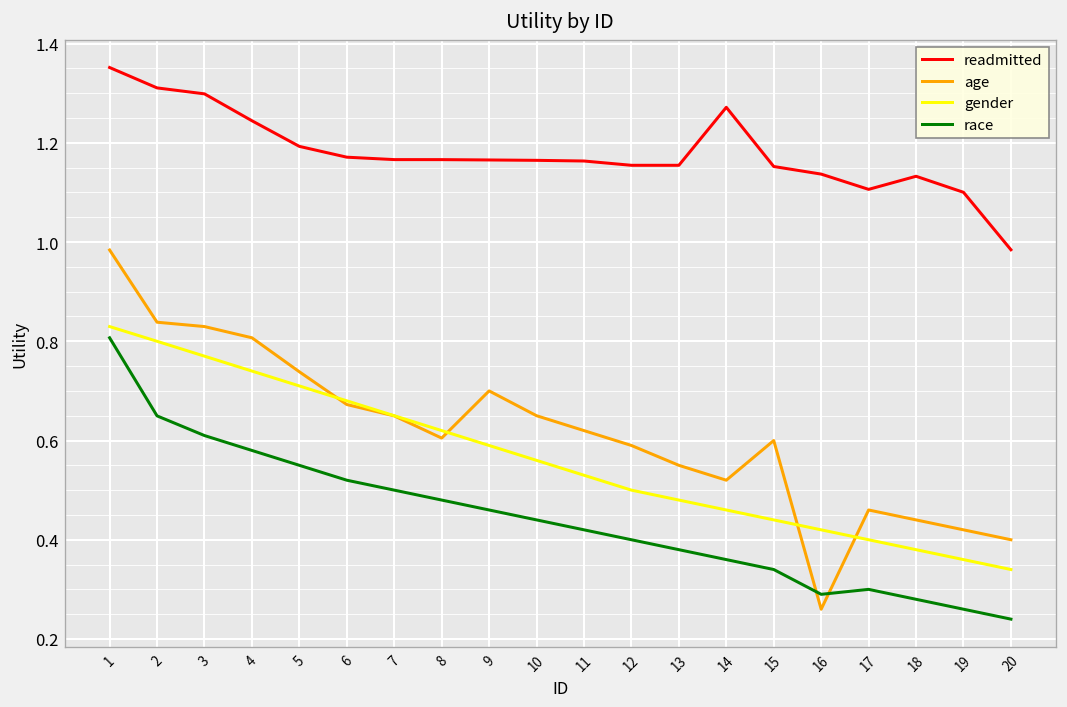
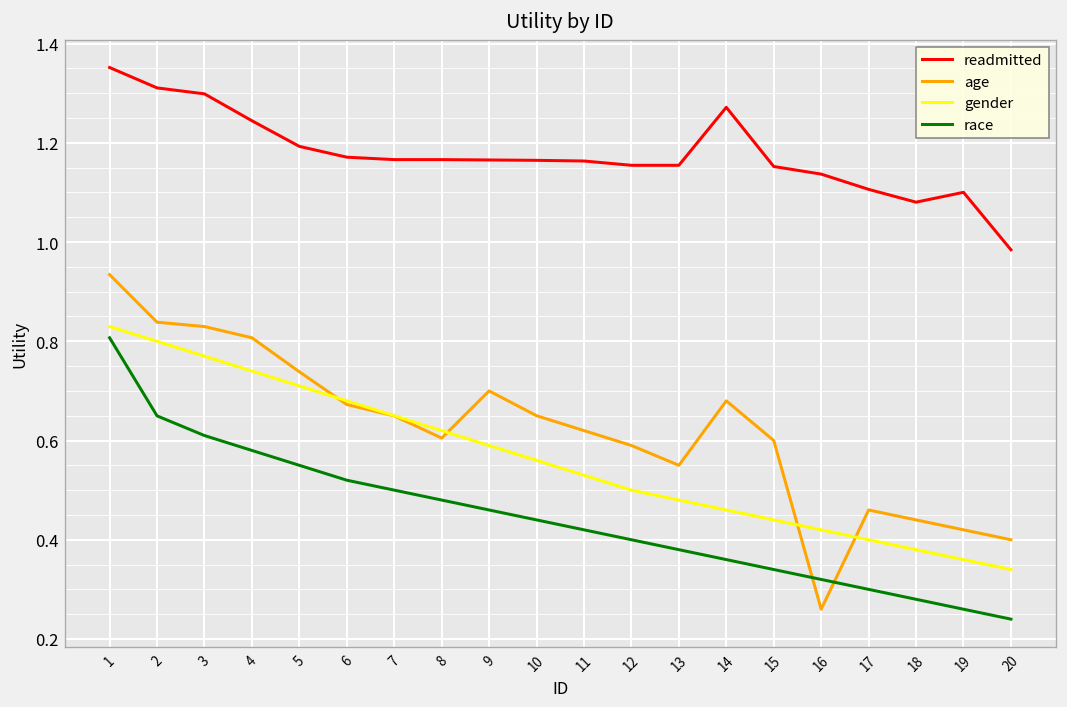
age, 1: 0.98 -> 0.93
age, 14: 0.52 -> 0.68
race, 16: 0.29 -> 0.32
readmitted, 18: 1.13 -> 1.08
